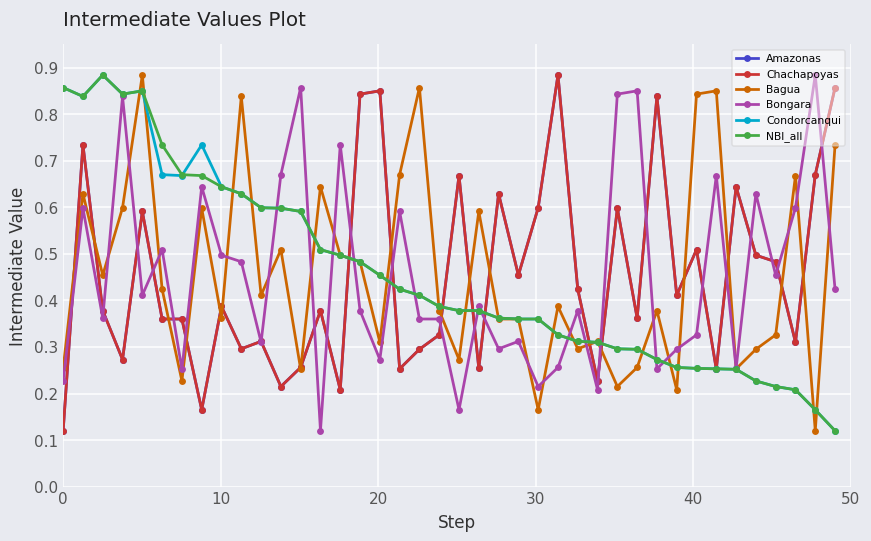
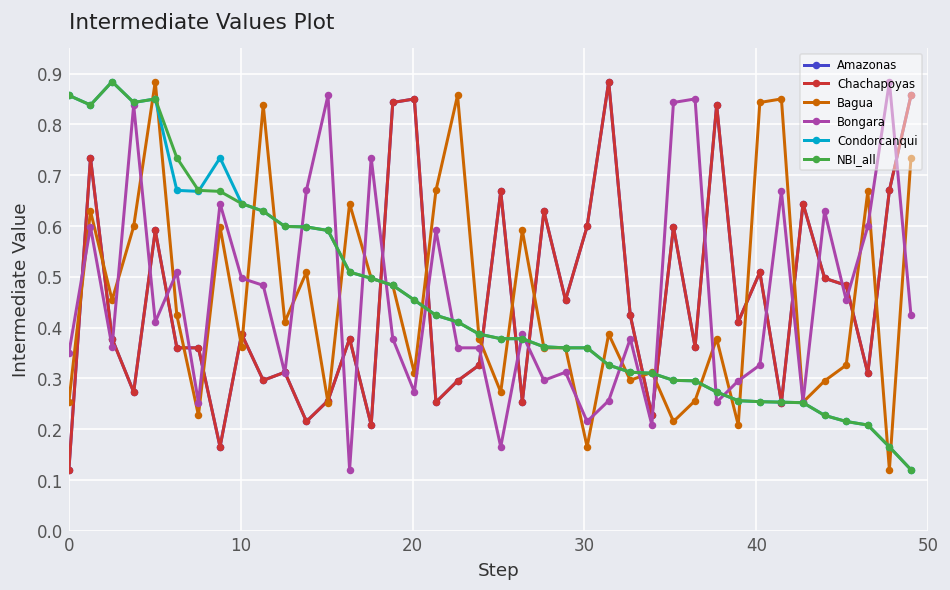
Bongara, 0: 0.23 -> 0.35
